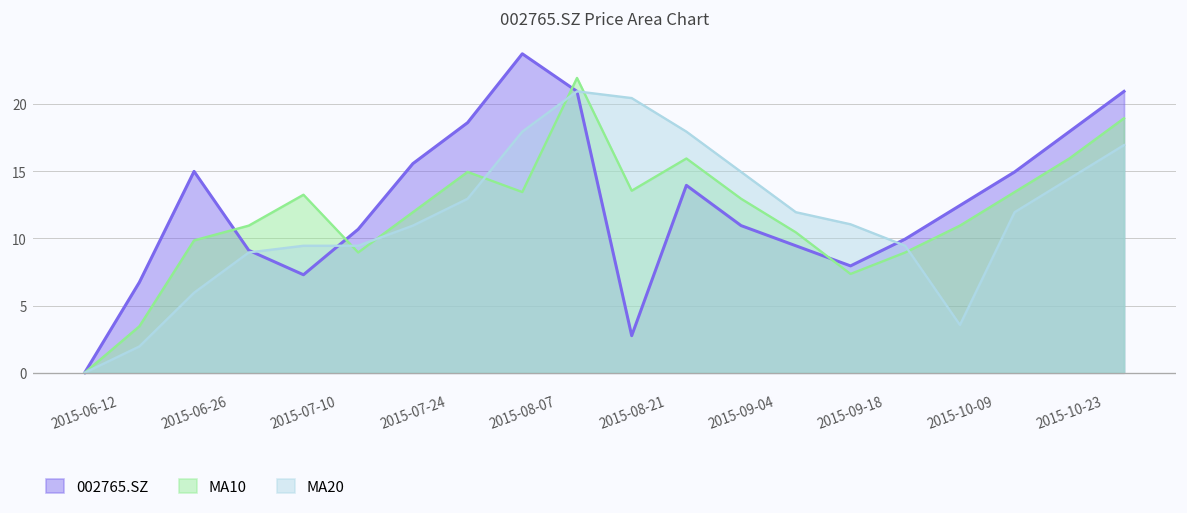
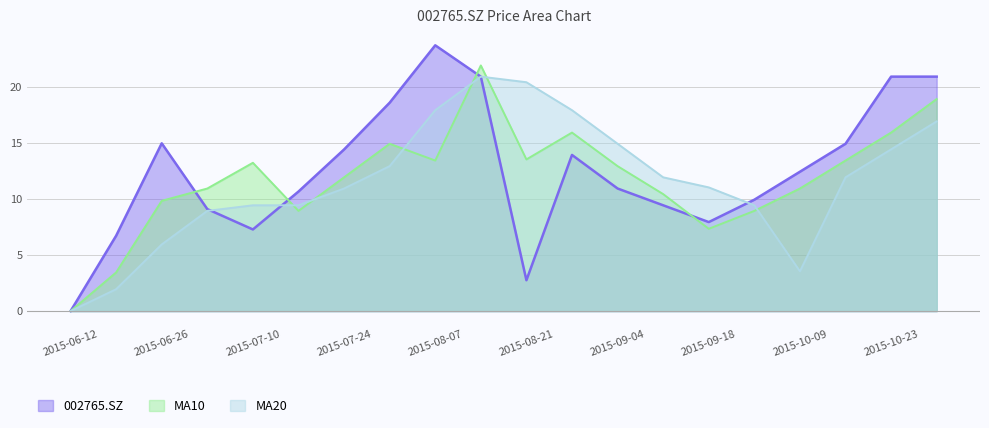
002765.SZ, 2015-07-24: 15.6 -> 14.5
002765.SZ, 2015-10-23: 18.0 -> 21.0
